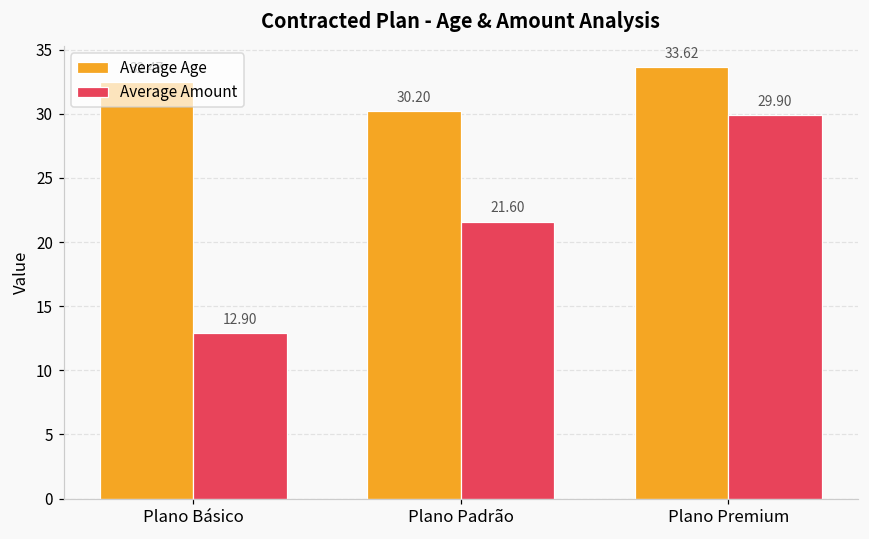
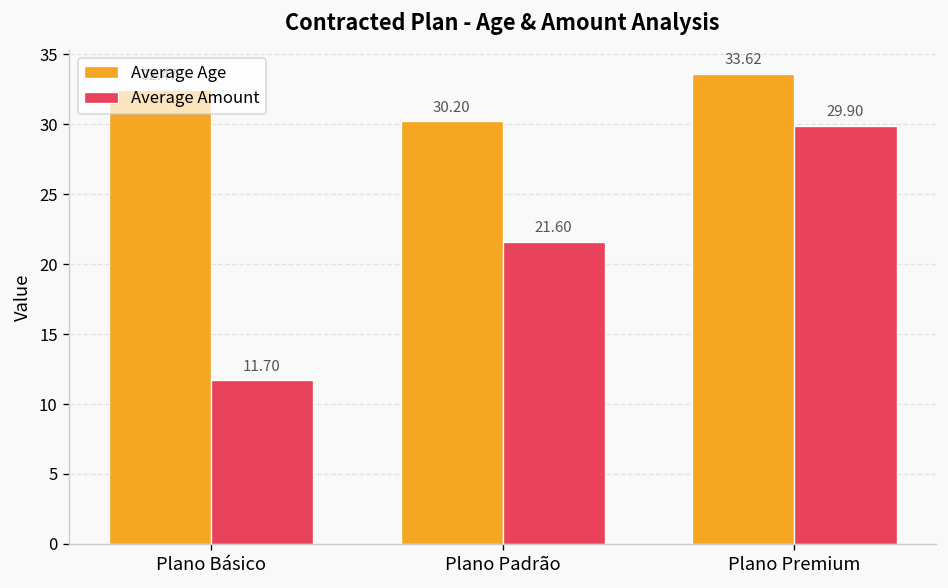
Average Amount, Plano Básico: 12.90 -> 11.70
